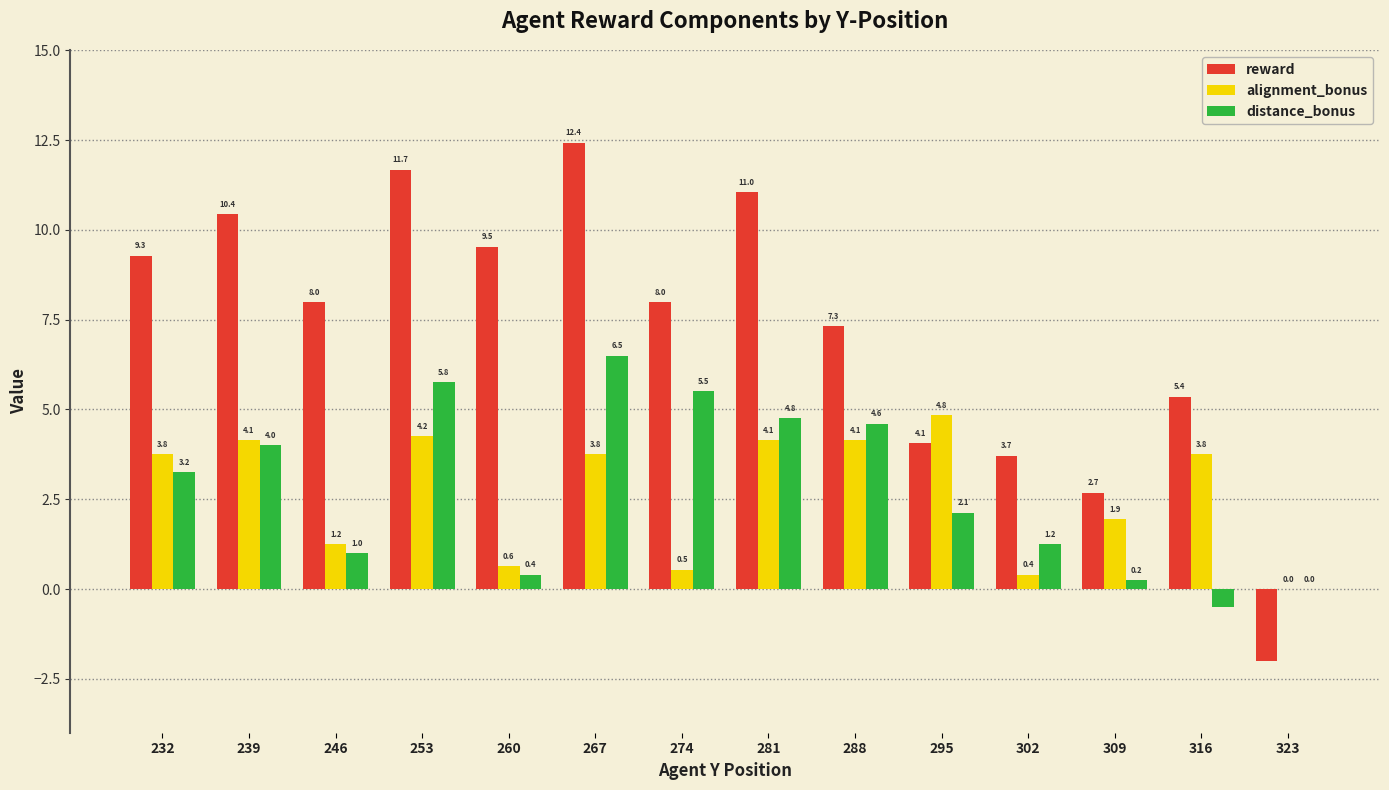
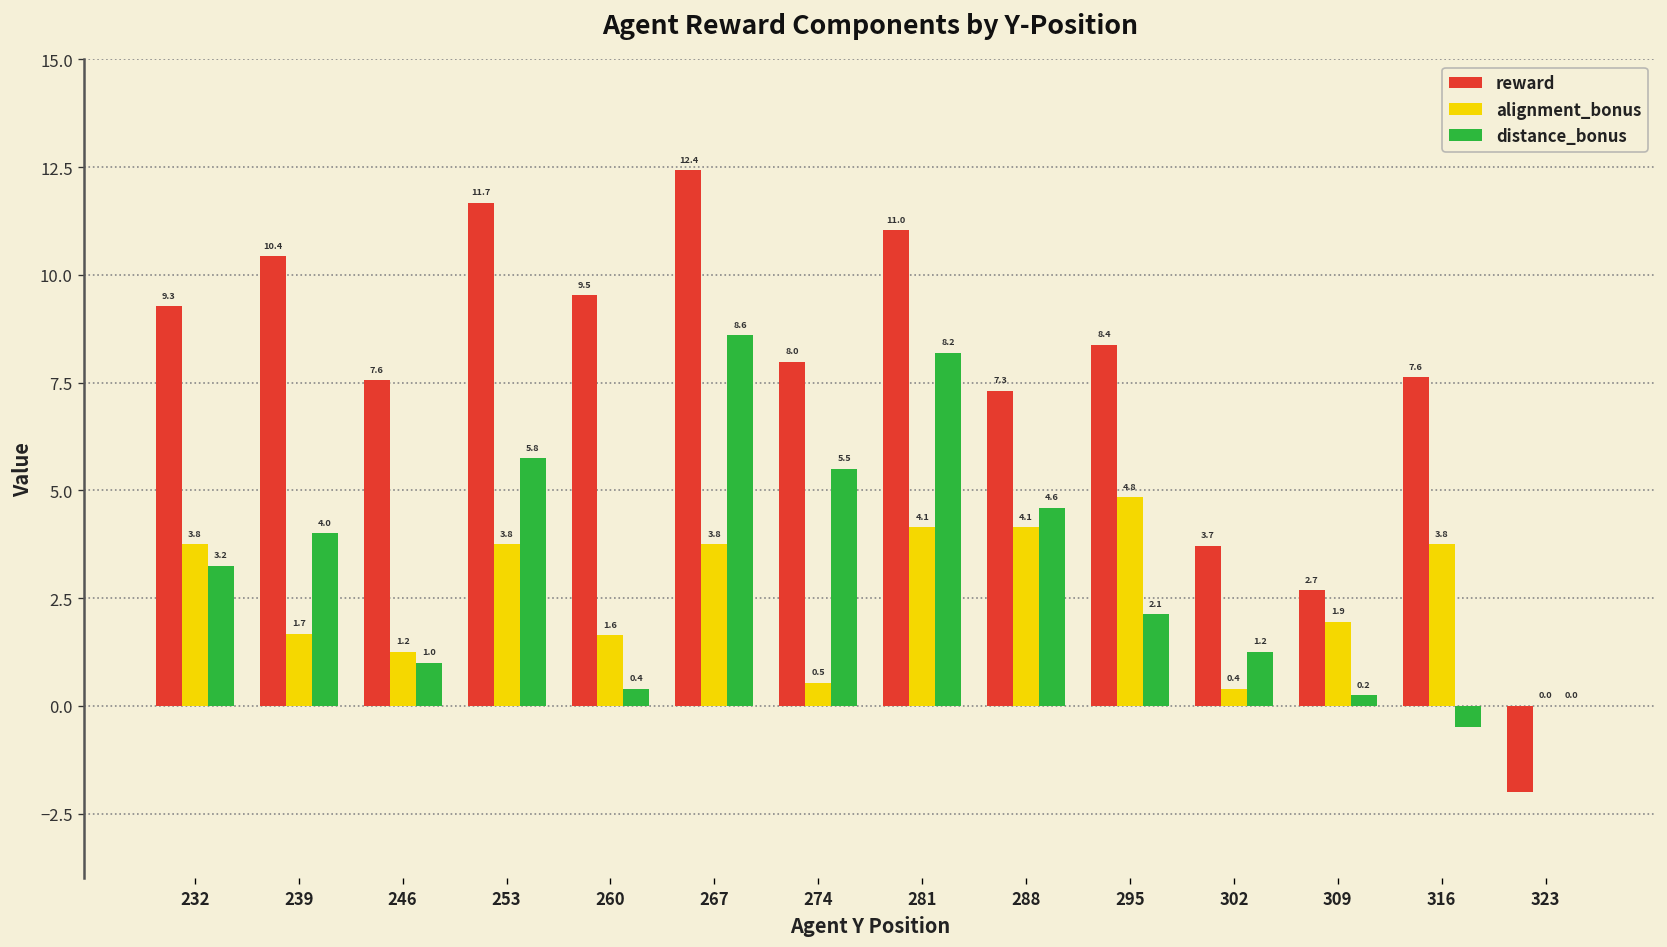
alignment_bonus, 239: 4.1 -> 1.7
reward, 246: 8.0 -> 7.6
alignment_bonus, 253: 4.2 -> 3.8
alignment_bonus, 260: 0.6 -> 1.6
distance_bonus, 267: 6.5 -> 8.6
distance_bonus, 281: 4.8 -> 8.2
reward, 295: 4.1 -> 8.4
reward, 316: 5.4 -> 7.6
